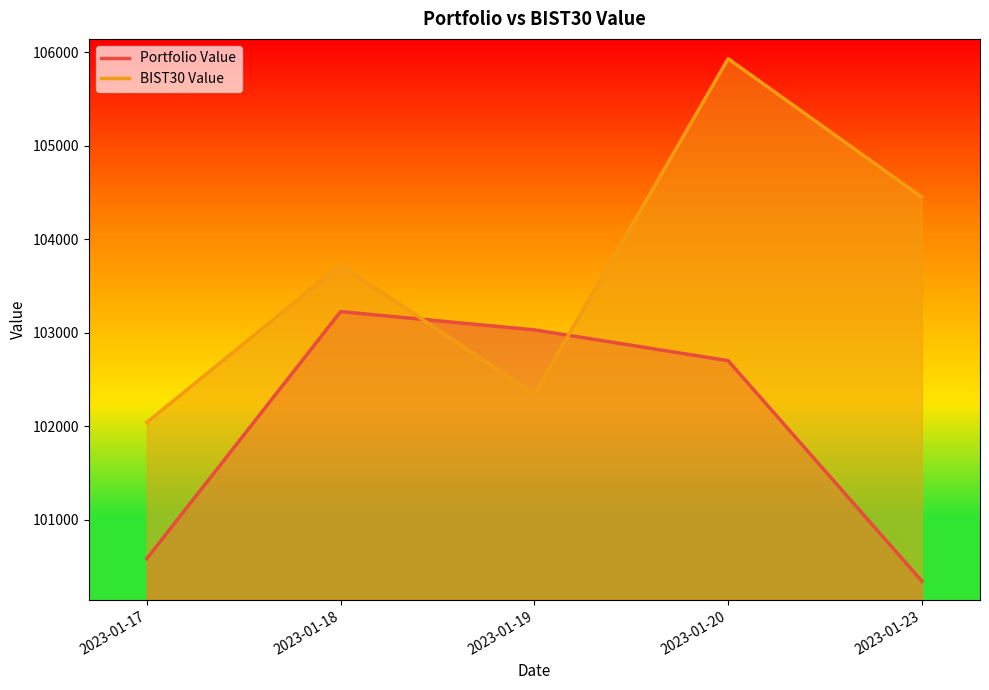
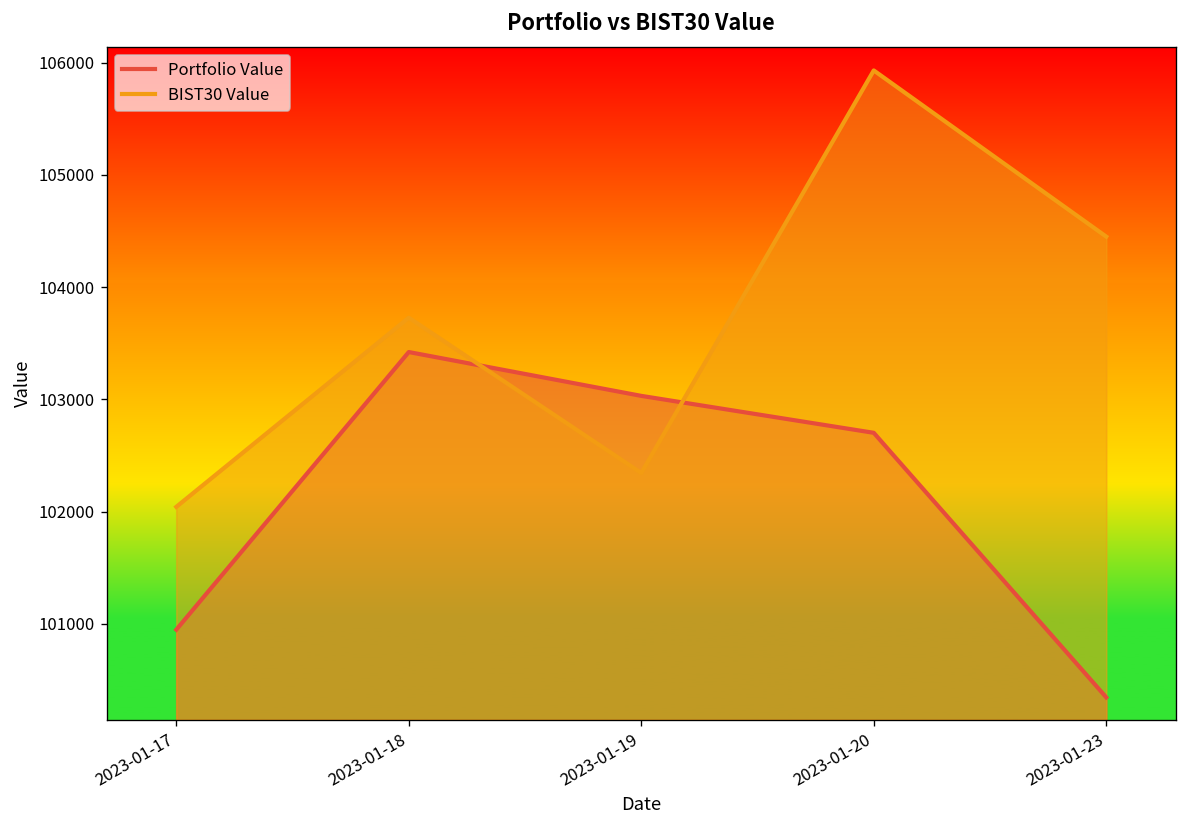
Portfolio Value, 2023-01-17: 100600 -> 100900
Portfolio Value, 2023-01-18: 103200 -> 103400
